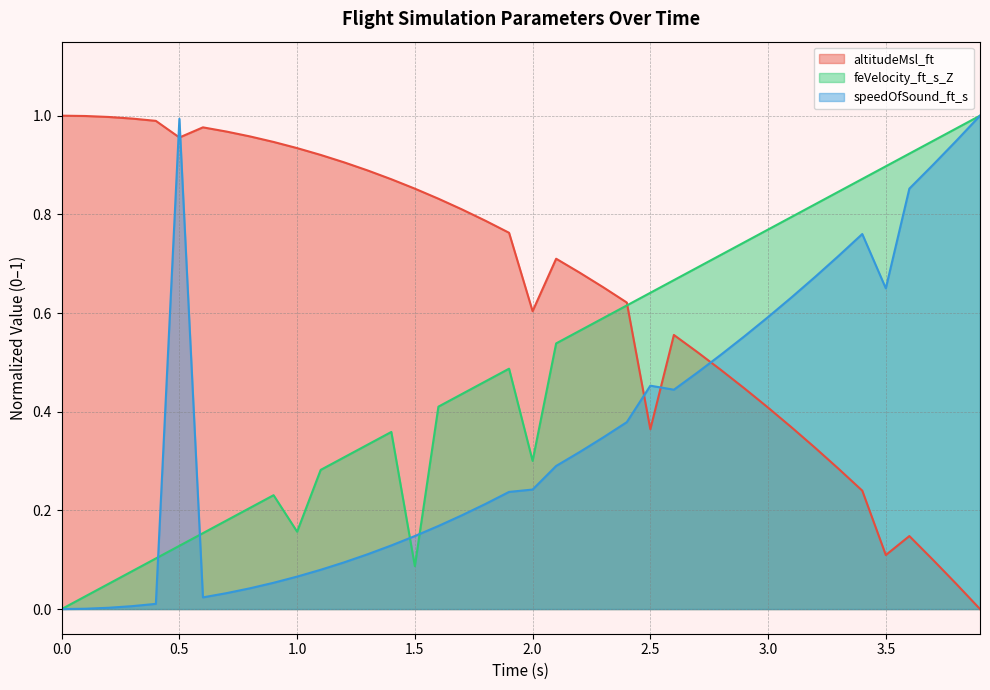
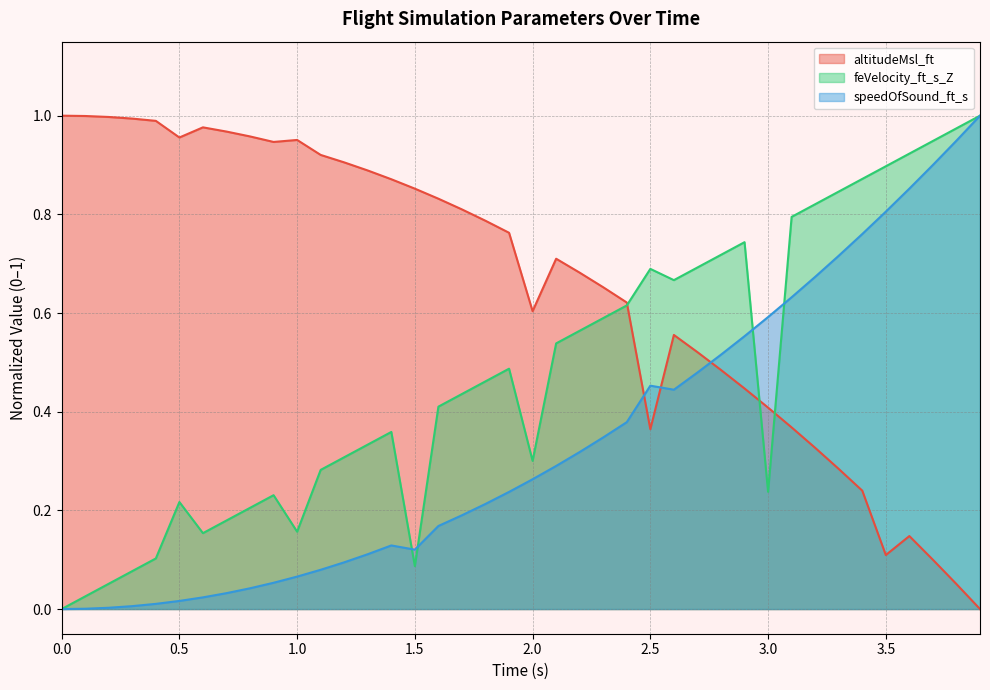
feVelocity_ft_s_Z, 0.5: 0.13 -> 0.22
speedOfSound_ft_s, 0.5: 0.99 -> 0.02
altitudeMsl_ft, 1.0: 0.93 -> 0.95
speedOfSound_ft_s, 1.5: 0.15 -> 0.12
speedOfSound_ft_s, 2.0: 0.24 -> 0.26
feVelocity_ft_s_Z, 2.5: 0.64 -> 0.69
feVelocity_ft_s_Z, 3.0: 0.77 -> 0.24
speedOfSound_ft_s, 3.5: 0.65 -> 0.81
